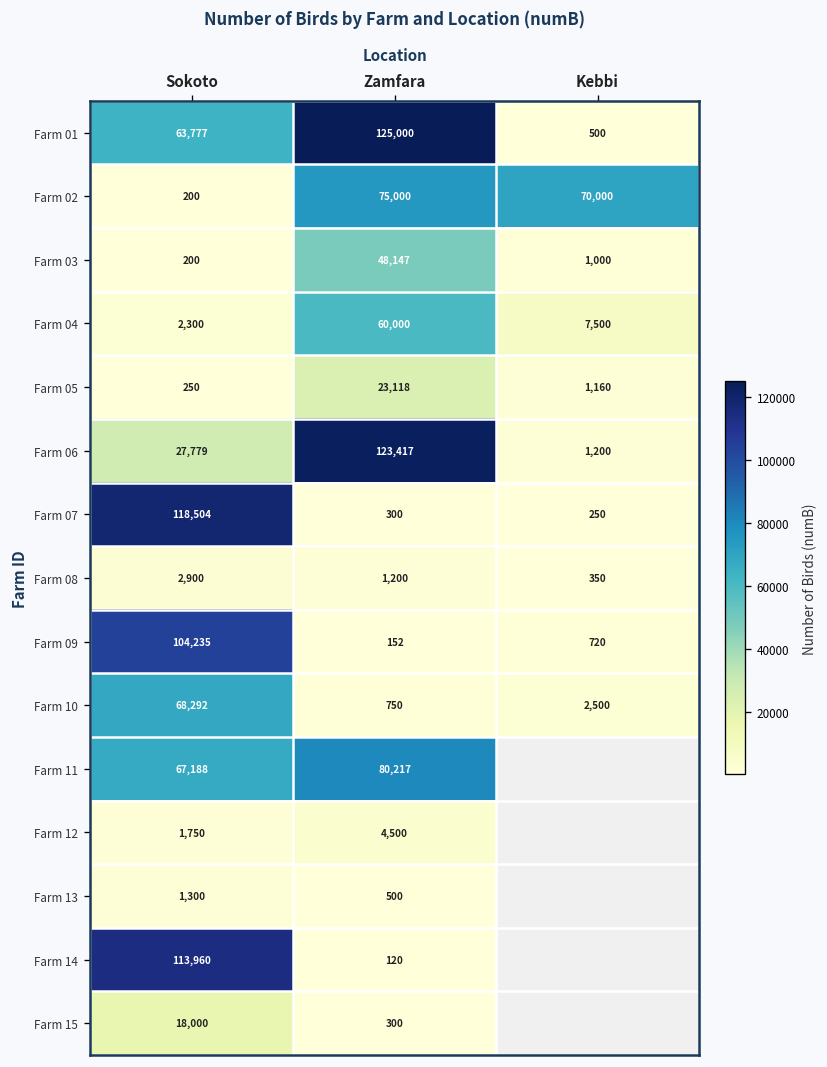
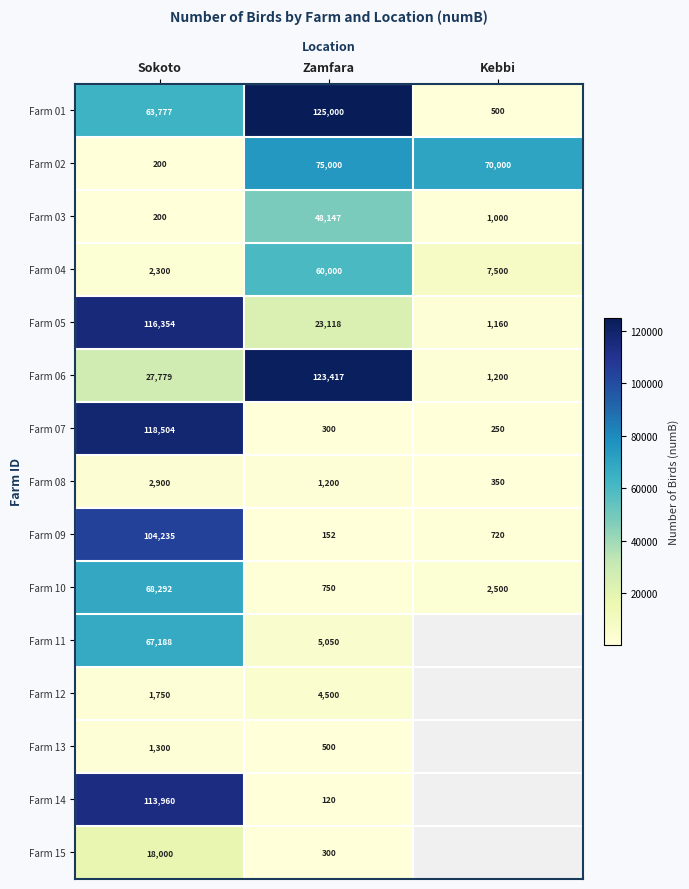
Farm 05, Sokoto: 250 -> 116,354
Farm 11, Zamfara: 80,217 -> 5,050
